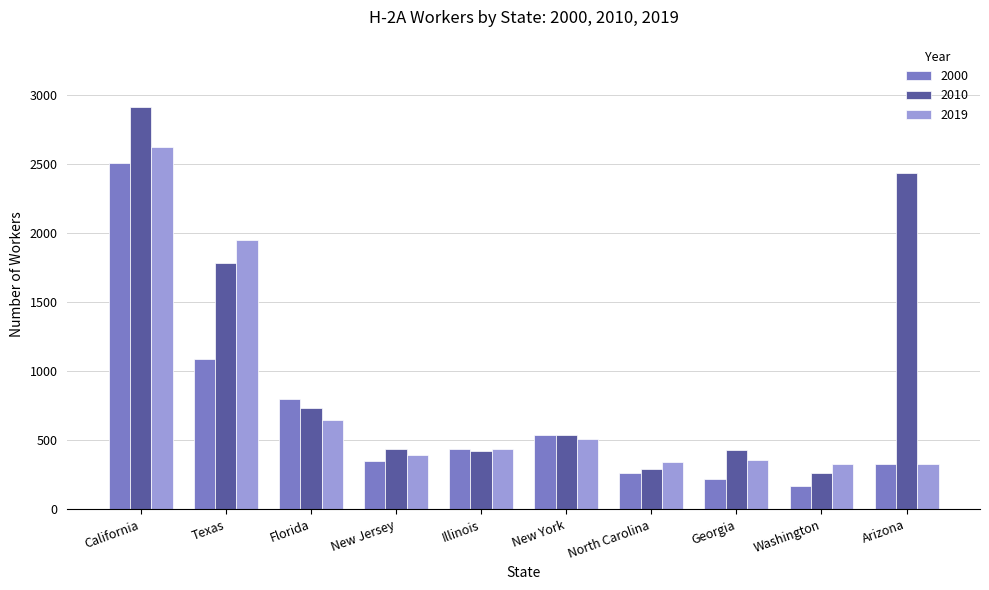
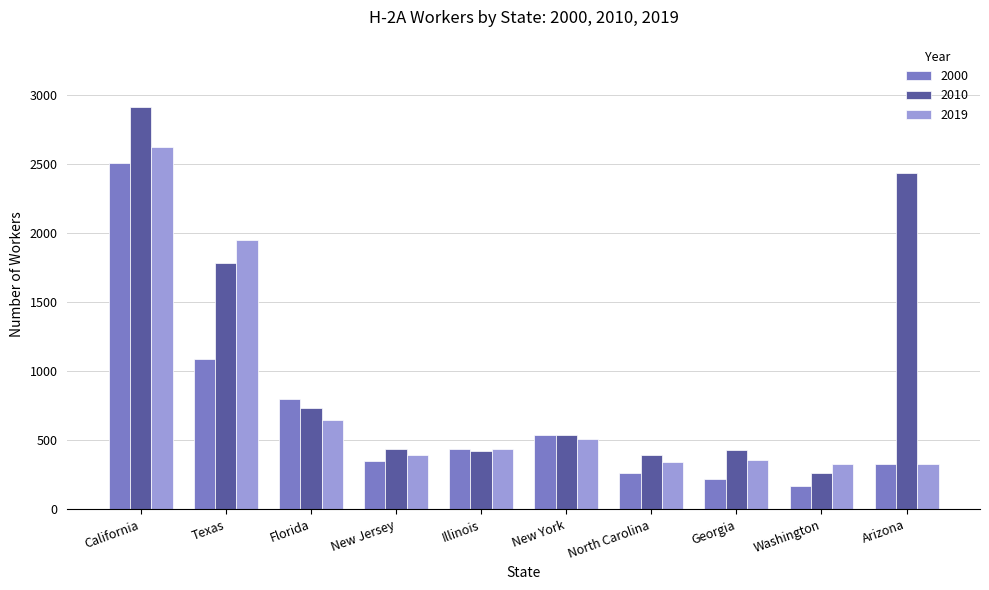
2010, North Carolina: 290 -> 390
